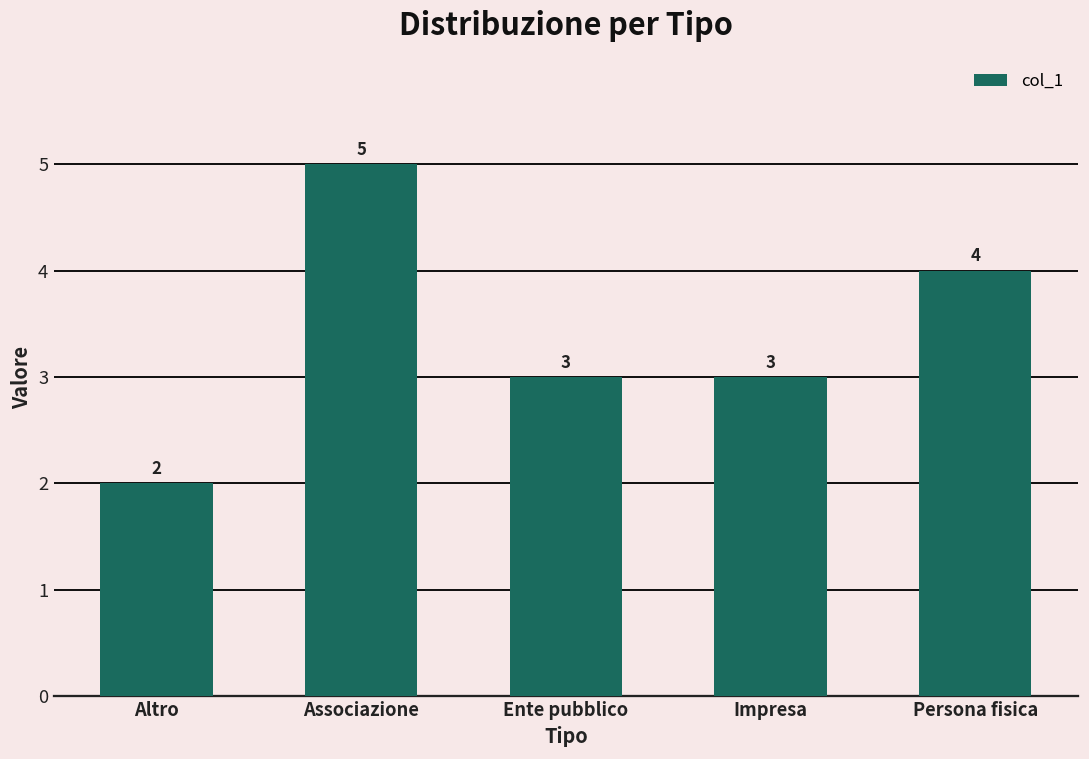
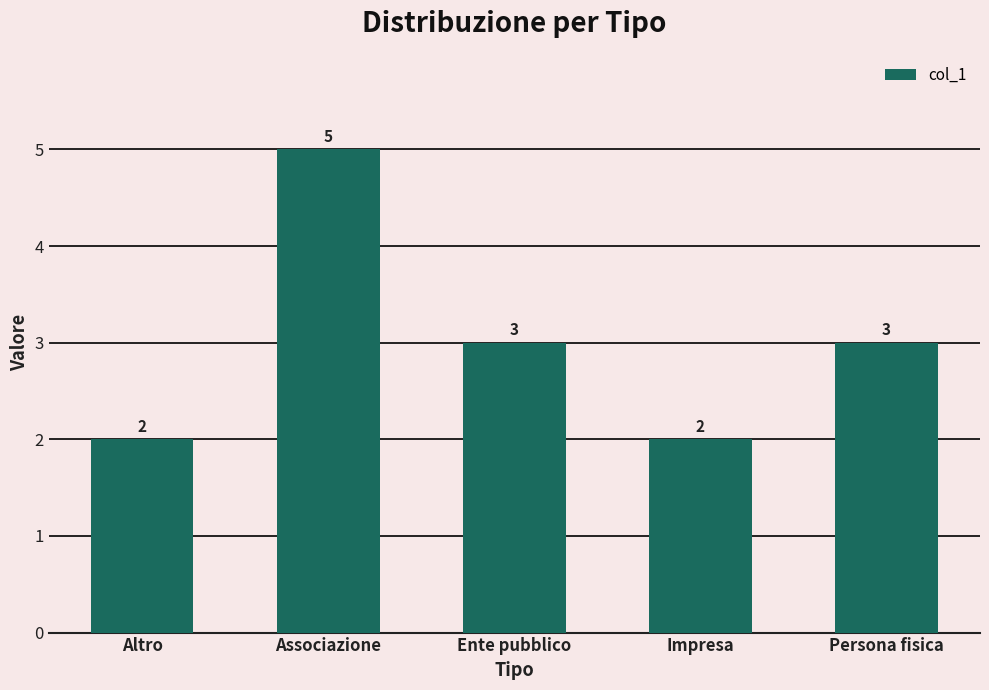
Impresa: 3 -> 2
Persona fisica: 4 -> 3
